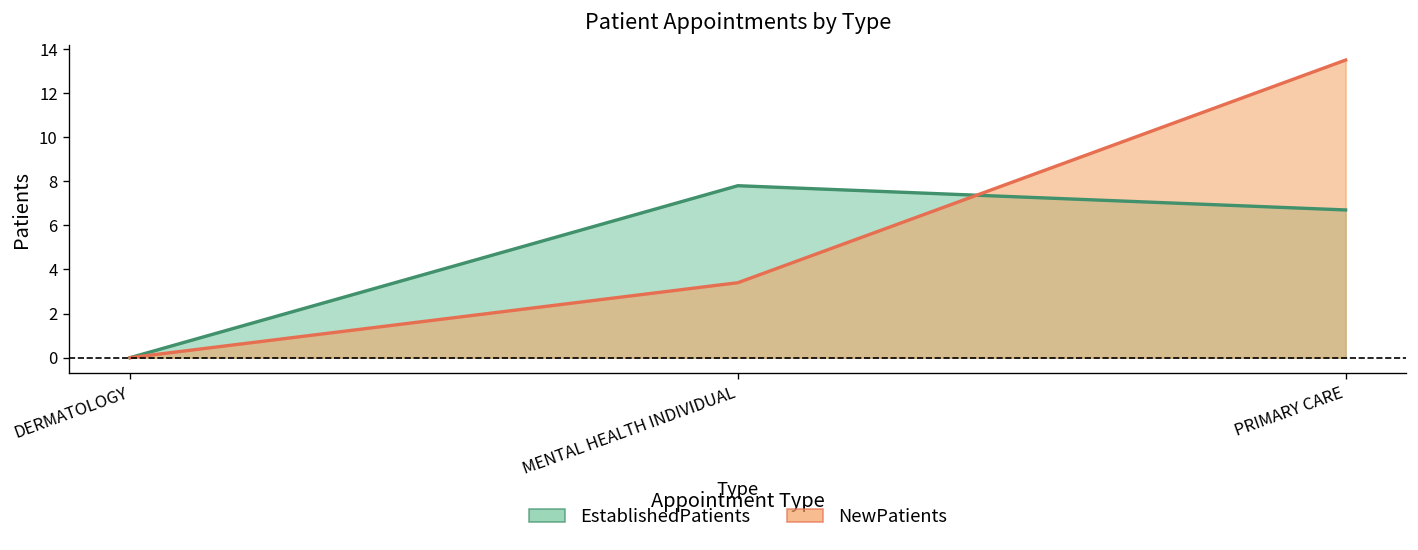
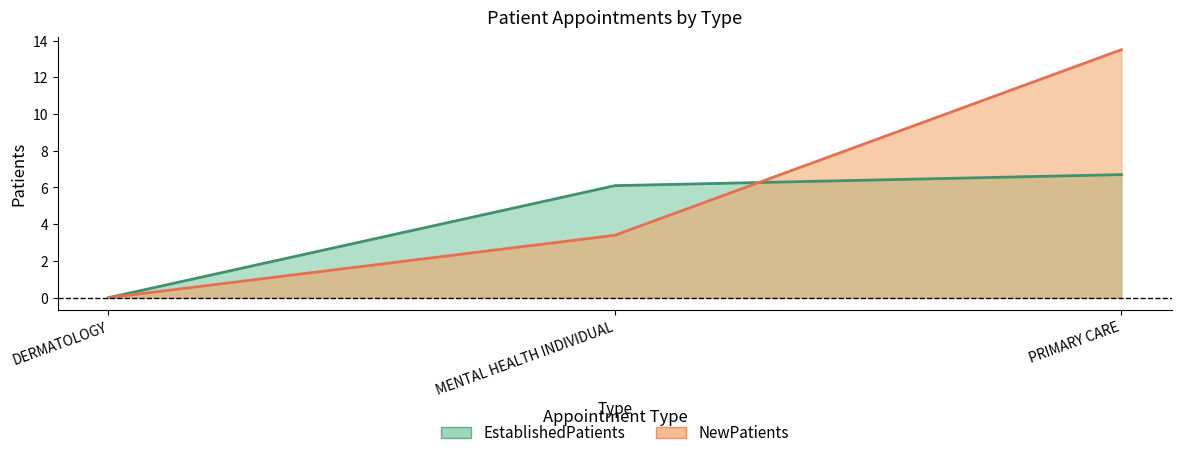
EstablishedPatients, MENTAL HEALTH INDIVIDUAL: 7.8 -> 6.1
